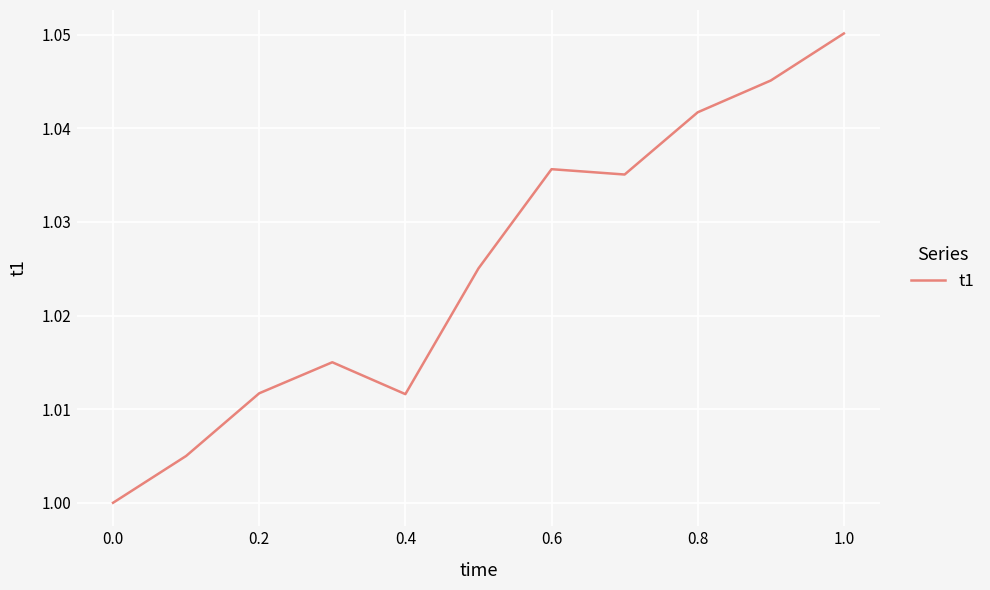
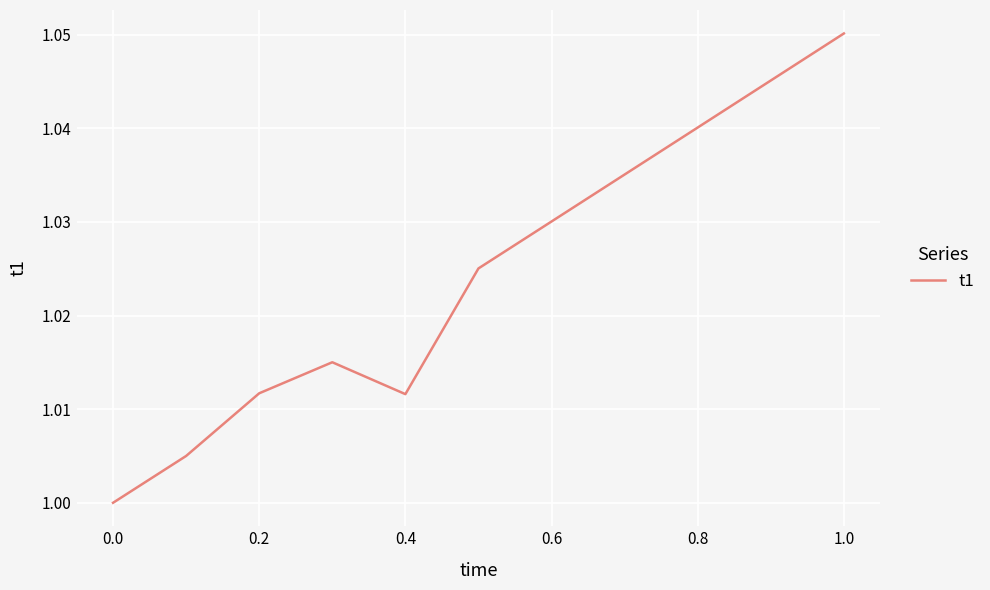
0.6: 1.036 -> 1.030
0.8: 1.042 -> 1.040
